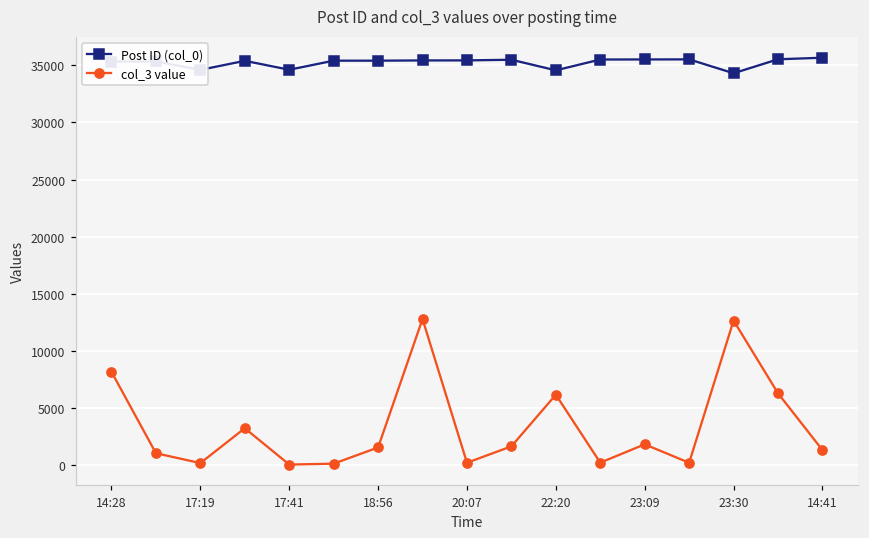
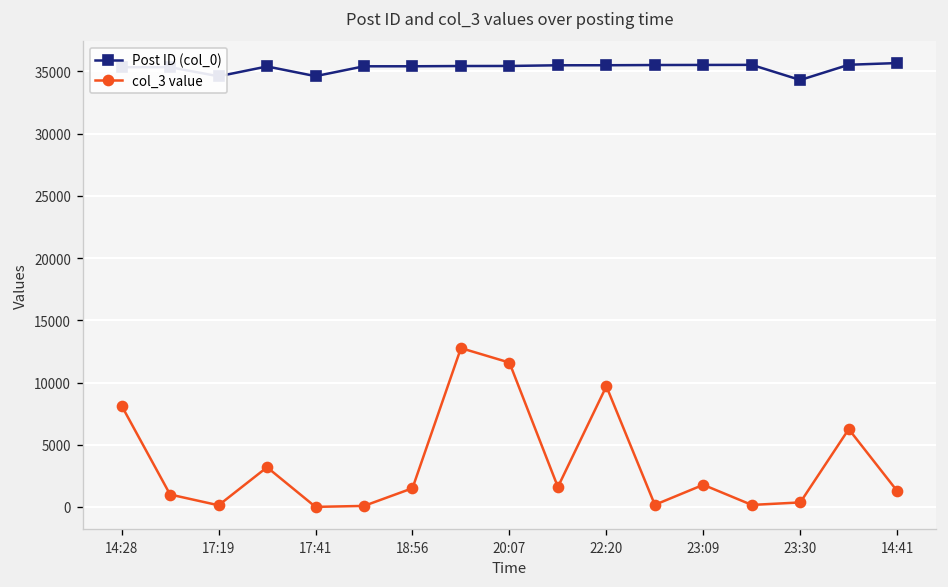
col_3 value, 20:07: 200 -> 11600
Post ID (col_0), 22:20: 34600 -> 35500
col_3 value, 22:20: 6100 -> 9700
col_3 value, 23:30: 12600 -> 400
